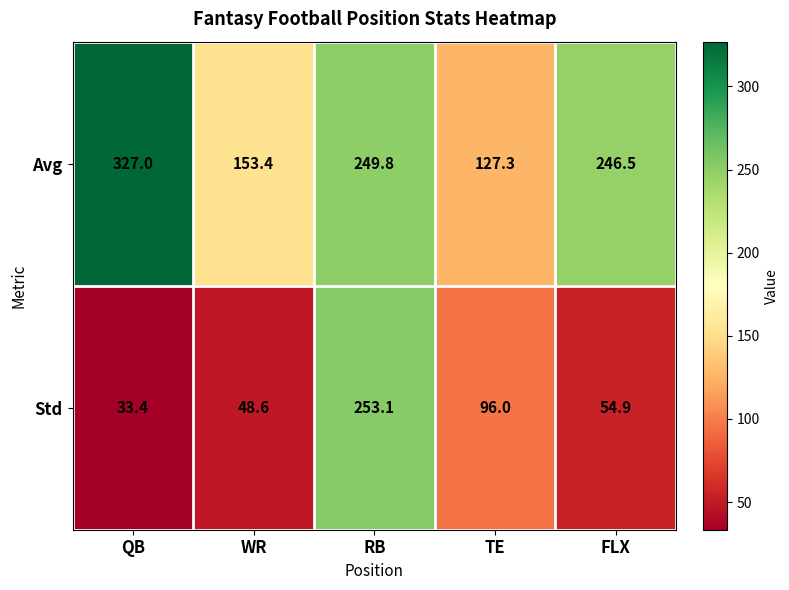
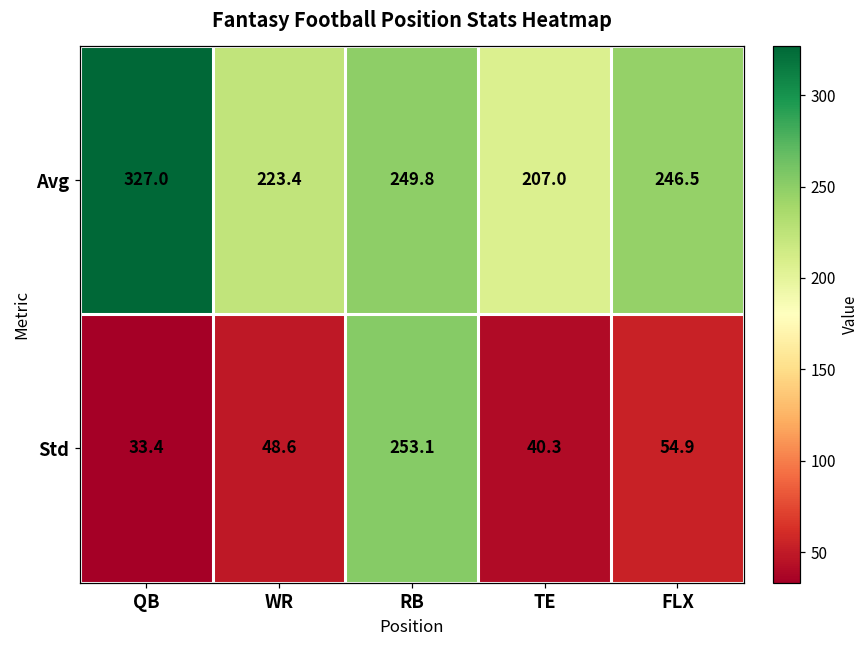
Avg, WR: 153.4 -> 223.4
Avg, TE: 127.3 -> 207.0
Std, TE: 96.0 -> 40.3
